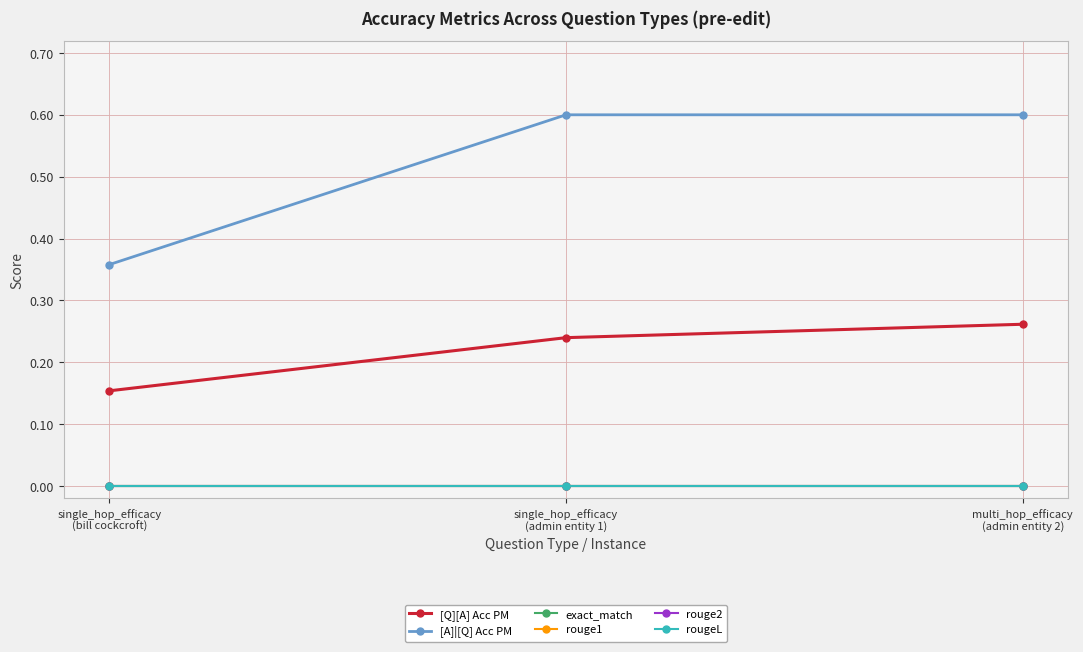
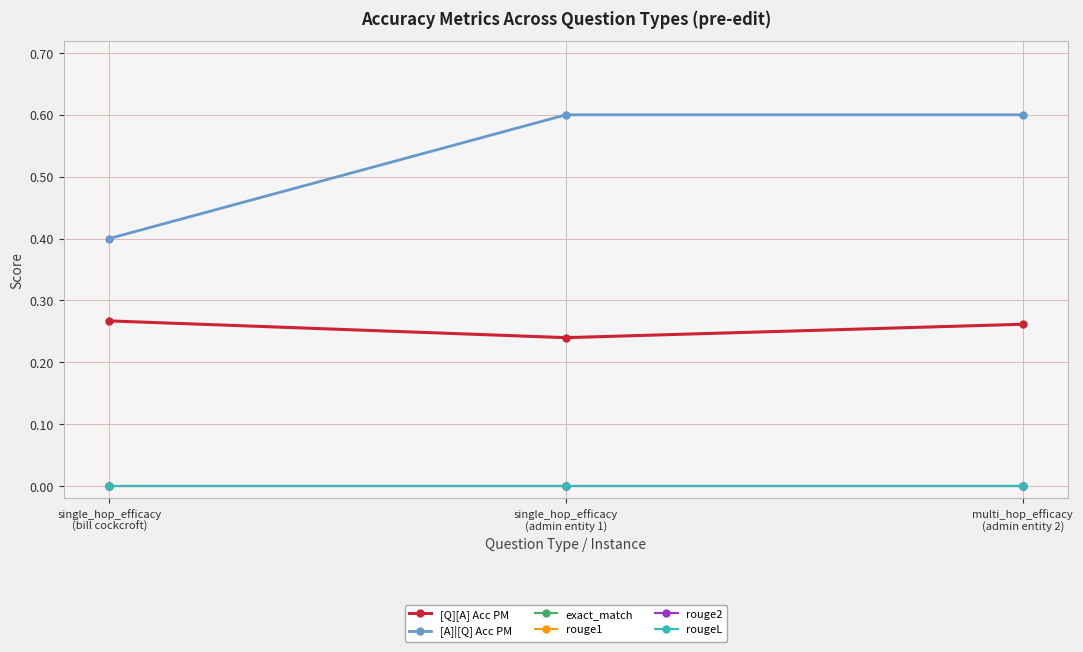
[Q][A] Acc PM, single_hop_efficacy (bill cockcroft): 0.15 -> 0.27
[A]|[Q] Acc PM, single_hop_efficacy (bill cockcroft): 0.36 -> 0.40
